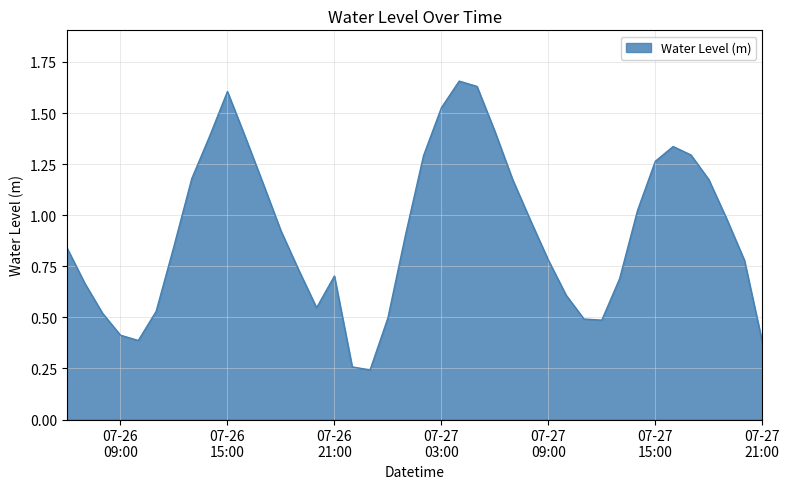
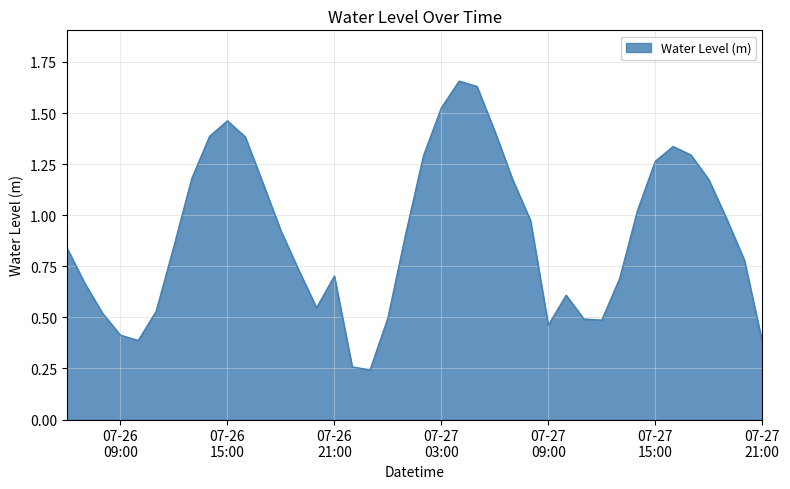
07-26 15:00: 1.61 -> 1.46
07-27 09:00: 0.78 -> 0.46
